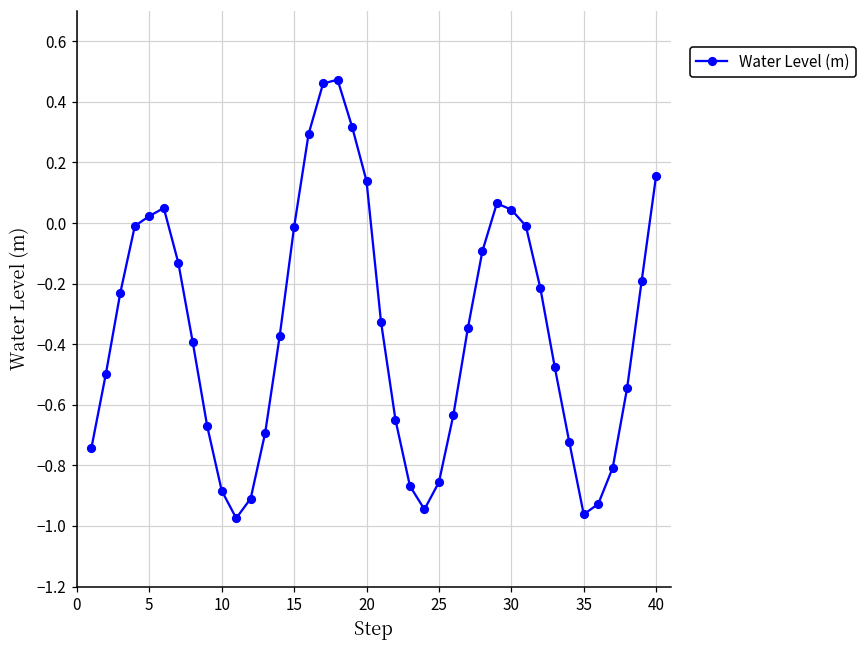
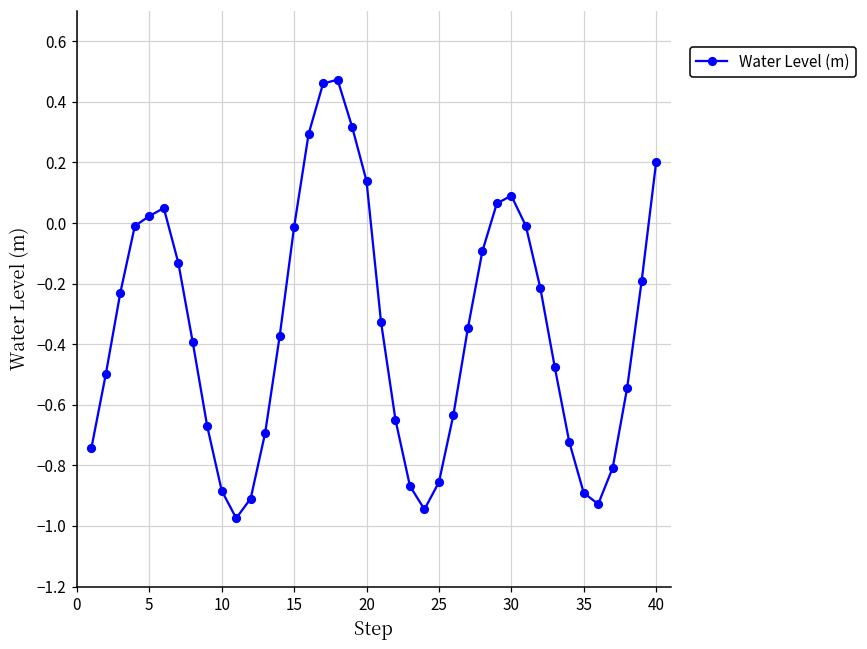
30: 0.04 -> 0.09
35: -0.96 -> -0.89
40: 0.16 -> 0.20
